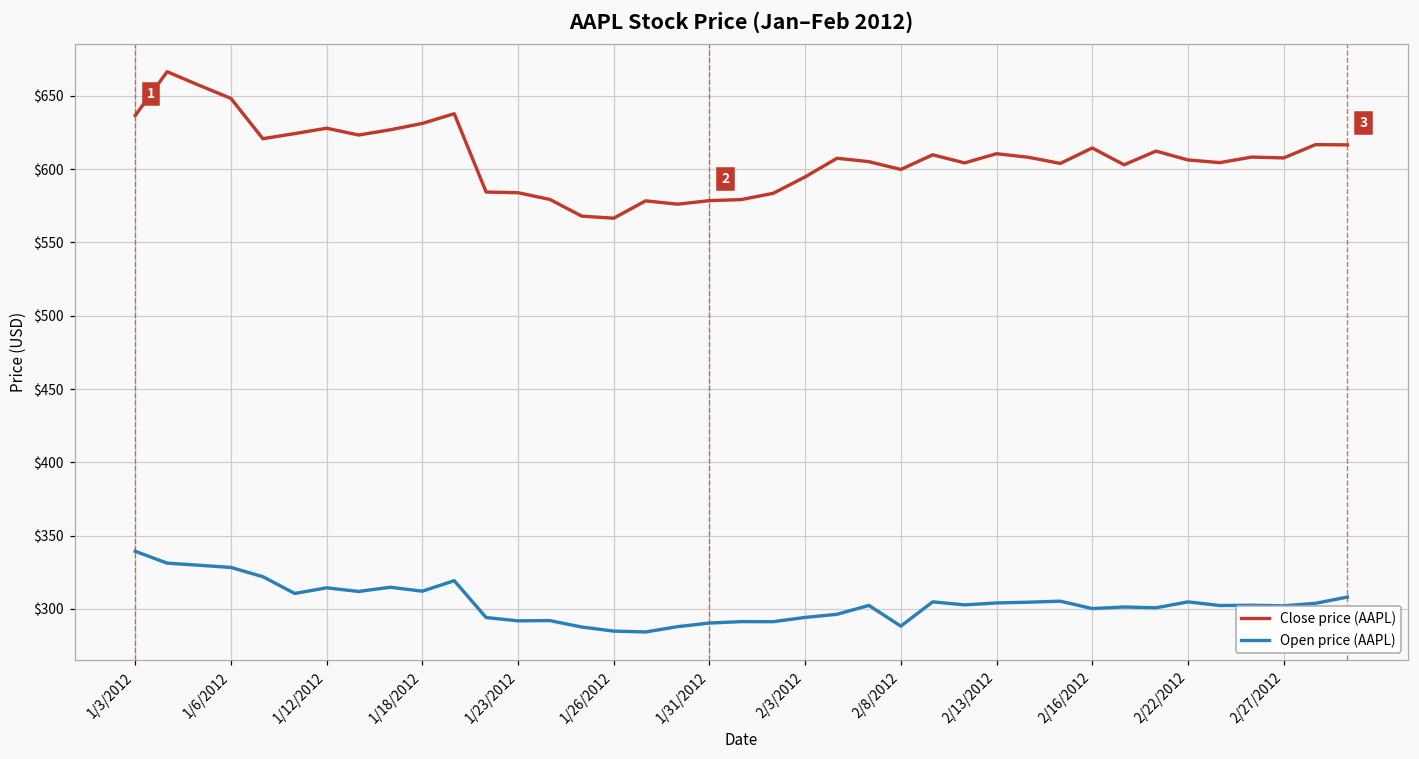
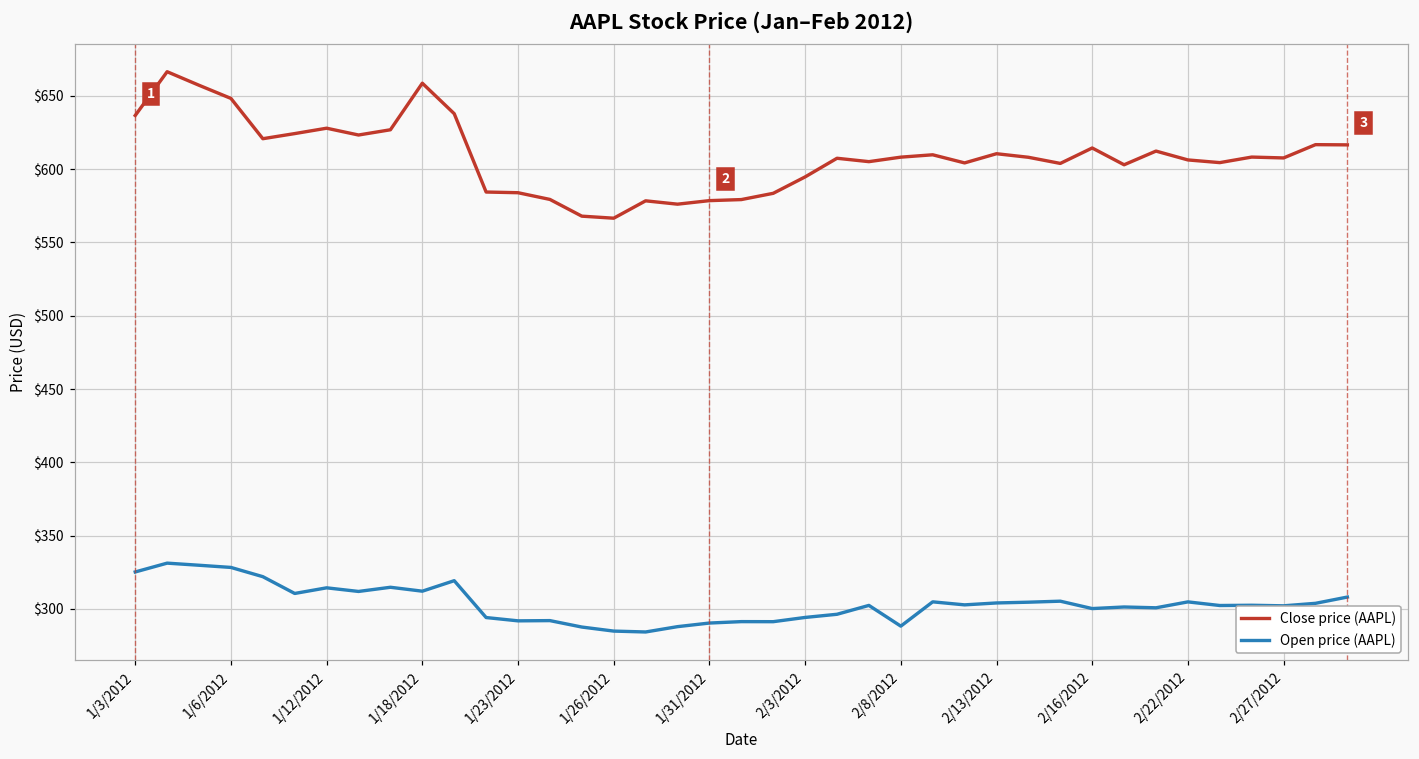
Open price (AAPL), 1/3/2012: $339 -> $325
Close price (AAPL), 1/18/2012: $631 -> $659
Close price (AAPL), 2/8/2012: $600 -> $608
